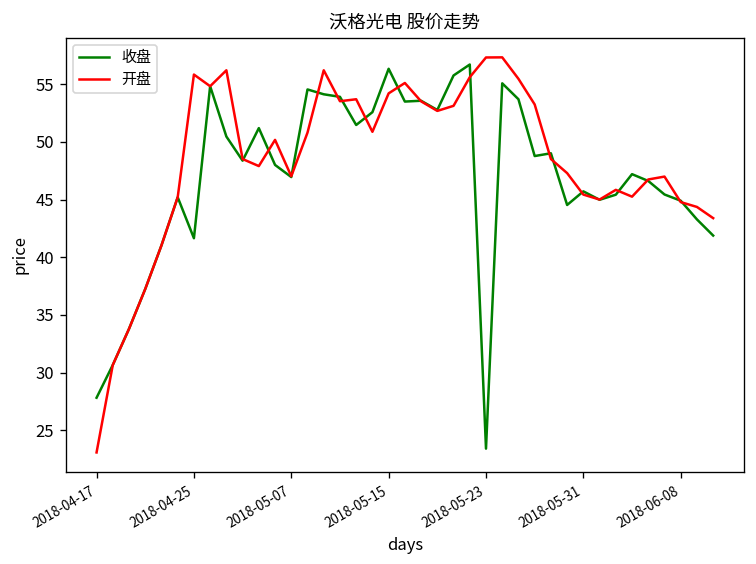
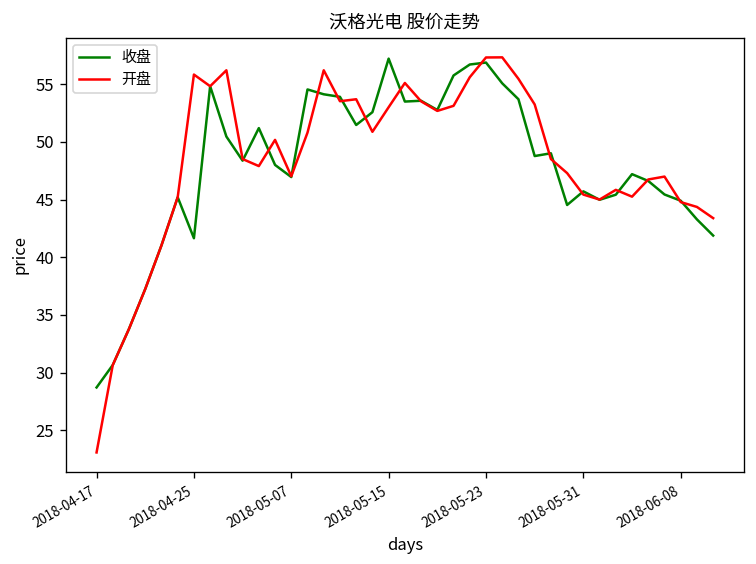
收盘, 2018-04-17: 28 -> 29
收盘, 2018-05-15: 56 -> 57
开盘, 2018-05-15: 54 -> 53
收盘, 2018-05-23: 23 -> 57
